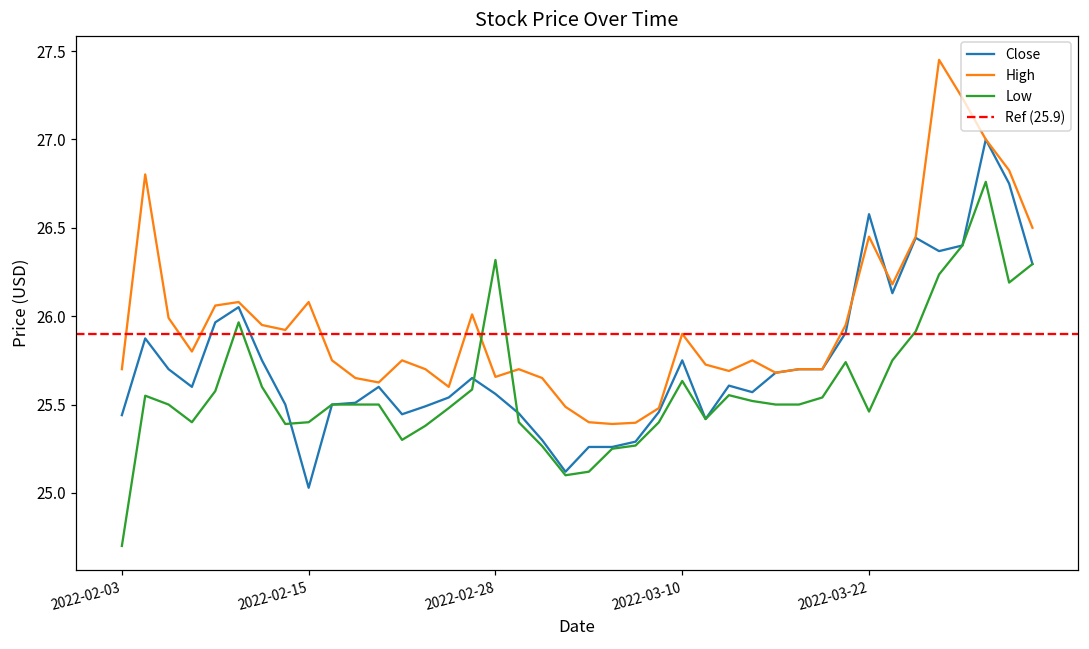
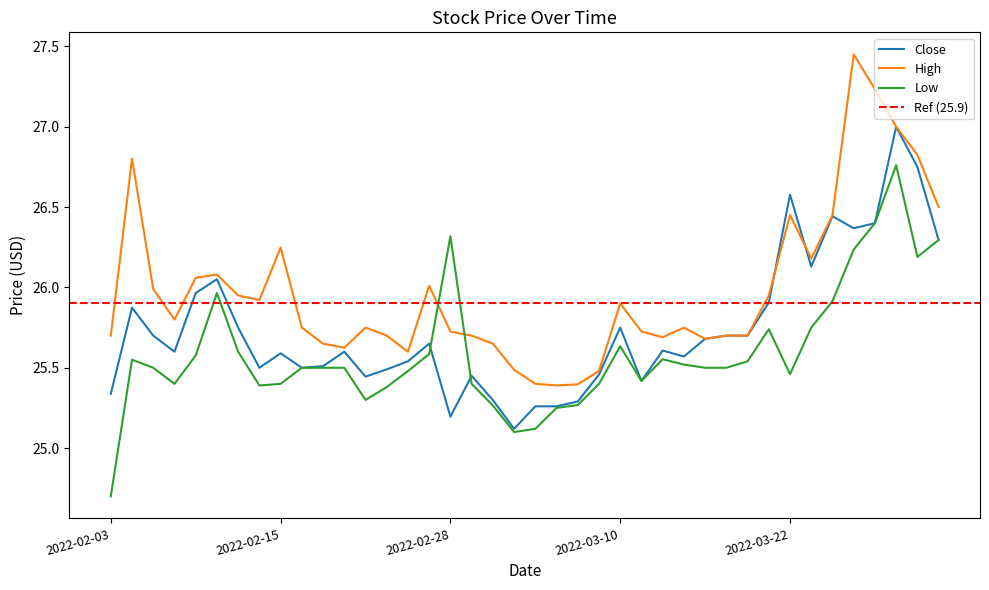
Close, 2022-02-03: 25.44 -> 25.34
Close, 2022-02-15: 25.03 -> 25.59
High, 2022-02-15: 26.08 -> 26.25
Close, 2022-02-28: 25.56 -> 25.20
High, 2022-02-28: 25.66 -> 25.73
